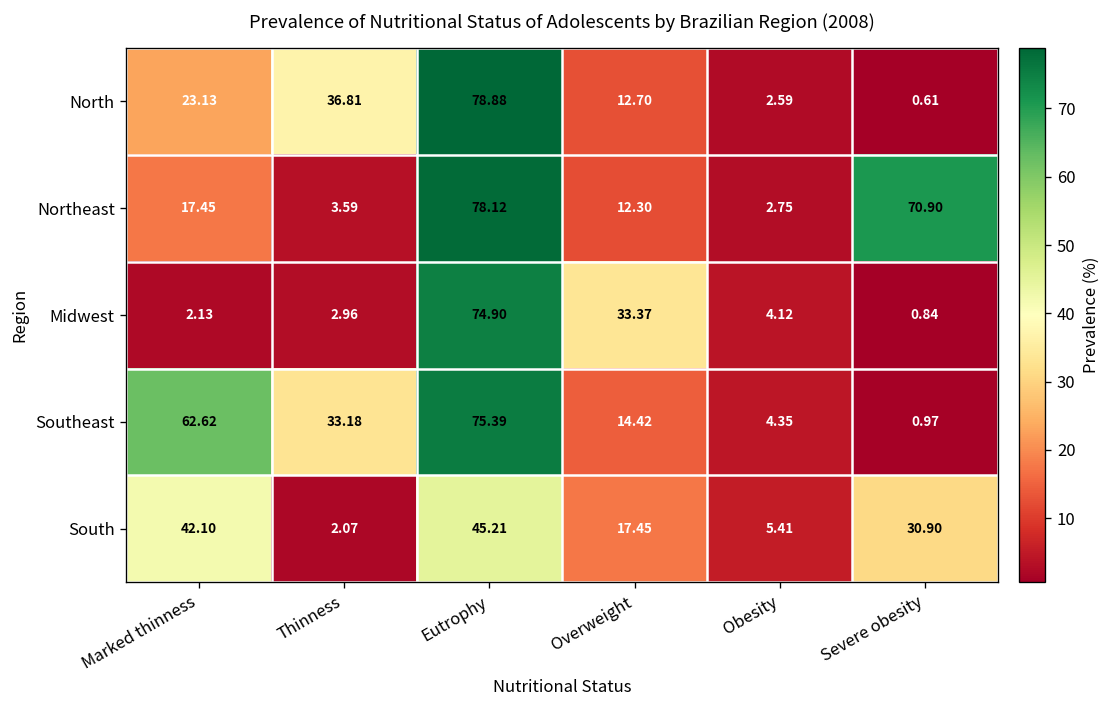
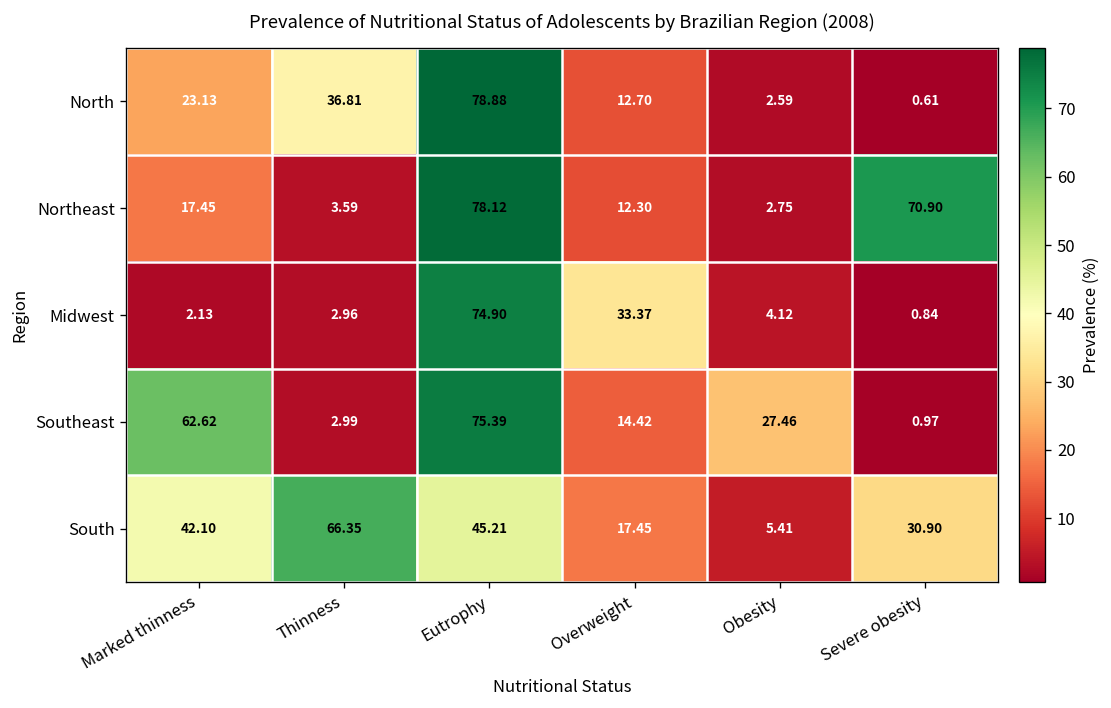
Southeast, Thinness: 33.18 -> 2.99
Southeast, Obesity: 4.35 -> 27.46
South, Thinness: 2.07 -> 66.35
